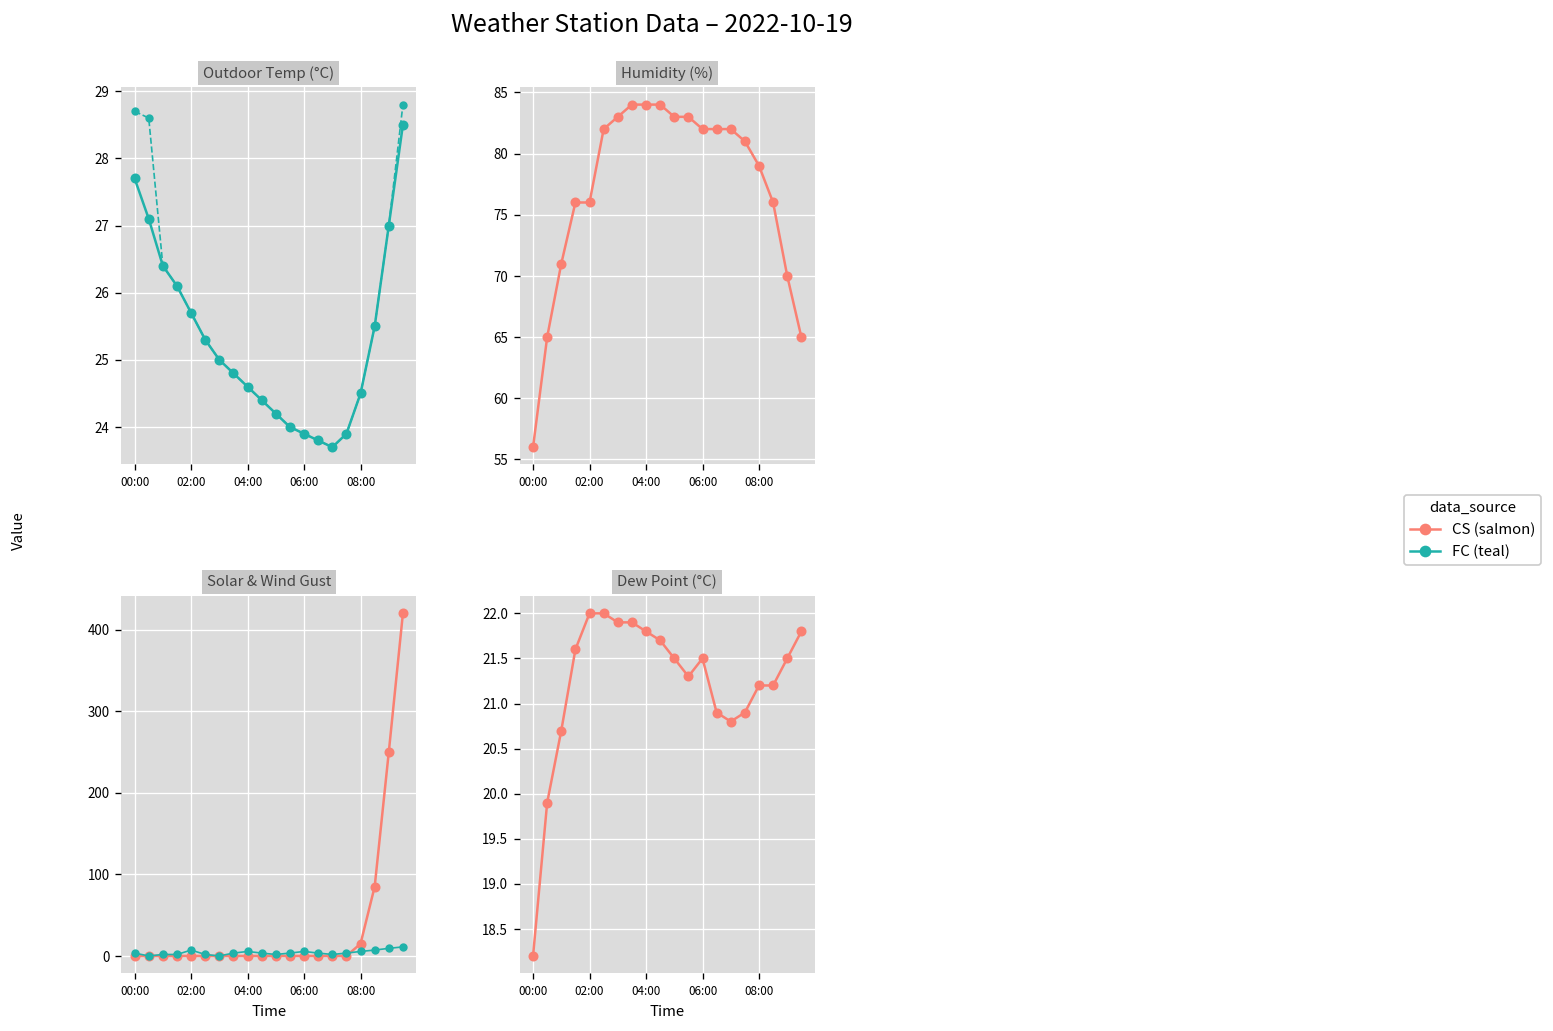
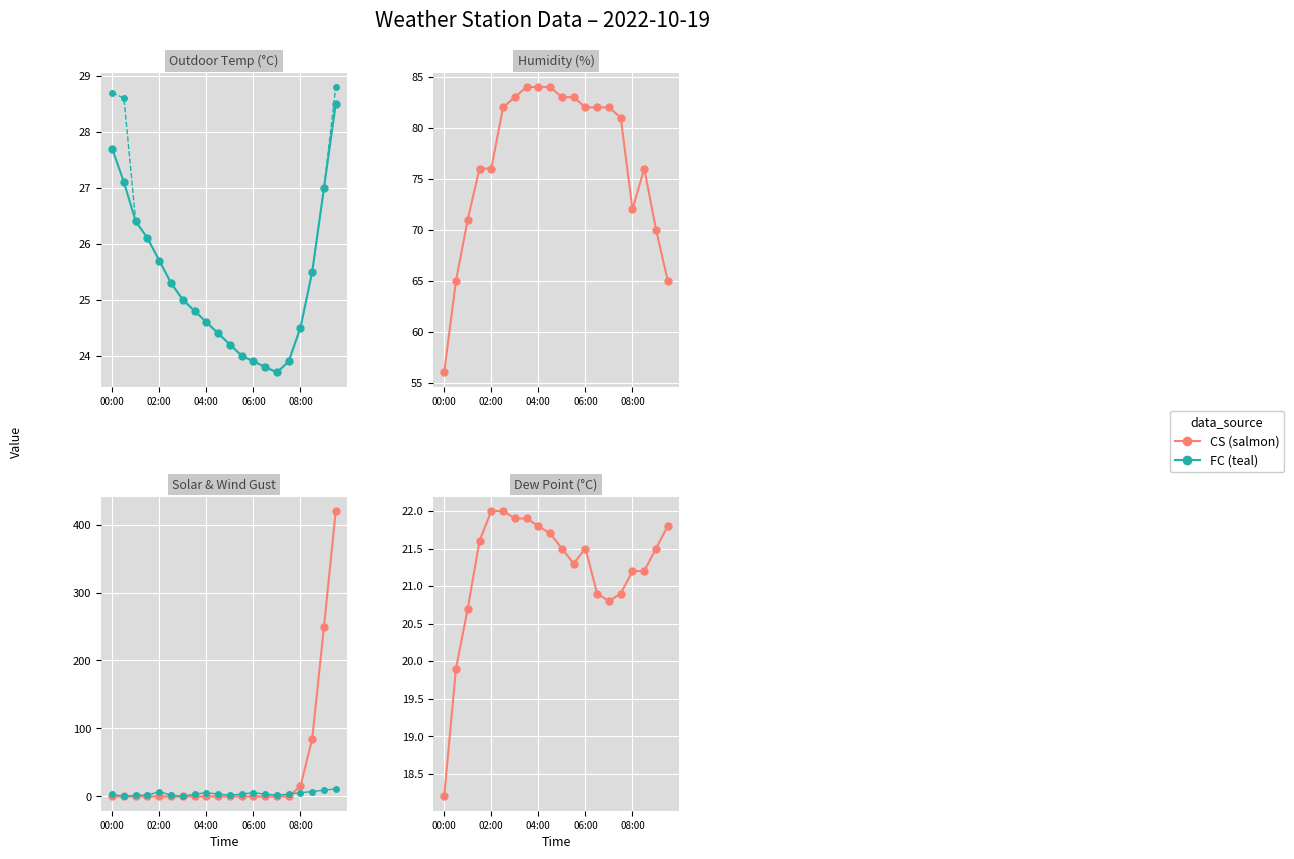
Humidity (%), 08:00: 79 -> 72
